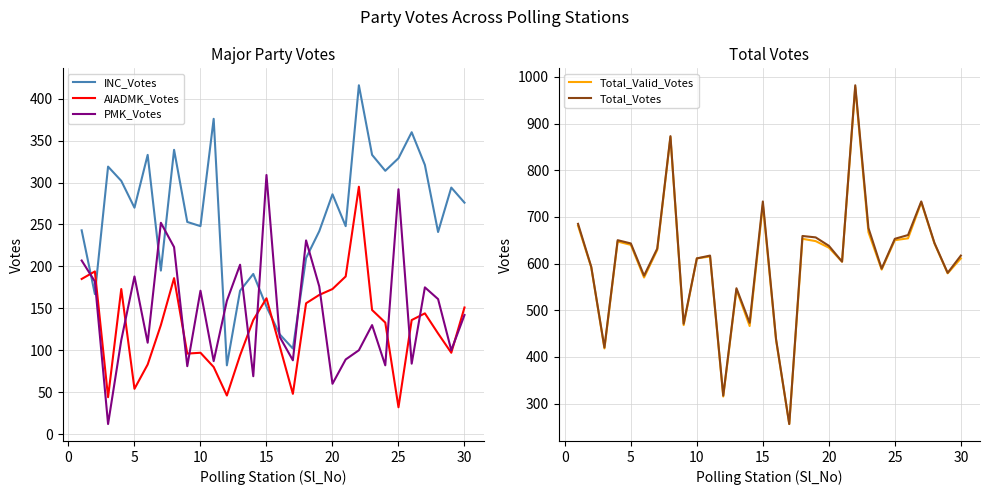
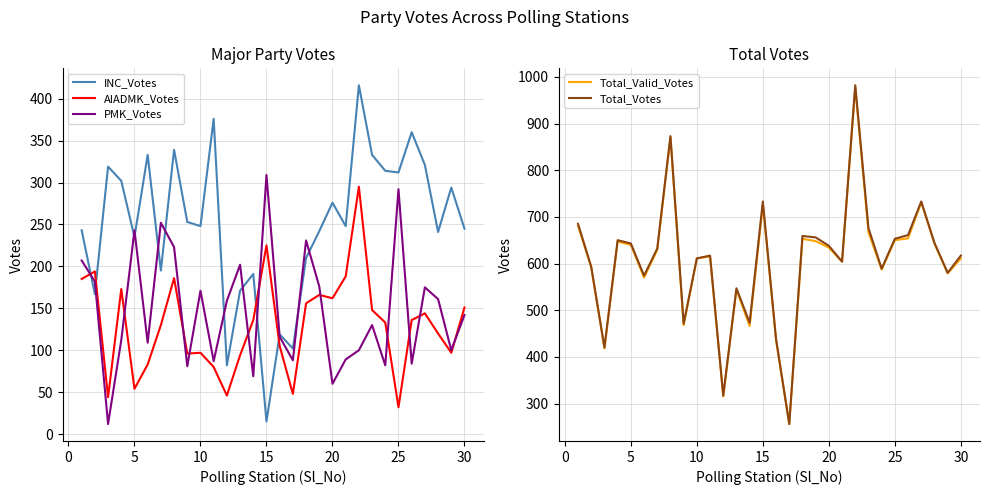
Major Party Votes, INC_Votes, 5: 270 -> 240
Major Party Votes, PMK_Votes, 5: 190 -> 240
Major Party Votes, INC_Votes, 15: 150 -> 20
Major Party Votes, AIADMK_Votes, 15: 160 -> 230
Major Party Votes, INC_Votes, 20: 290 -> 280
Major Party Votes, AIADMK_Votes, 20: 170 -> 160
Major Party Votes, INC_Votes, 25: 330 -> 310
Major Party Votes, INC_Votes, 30: 280 -> 250
